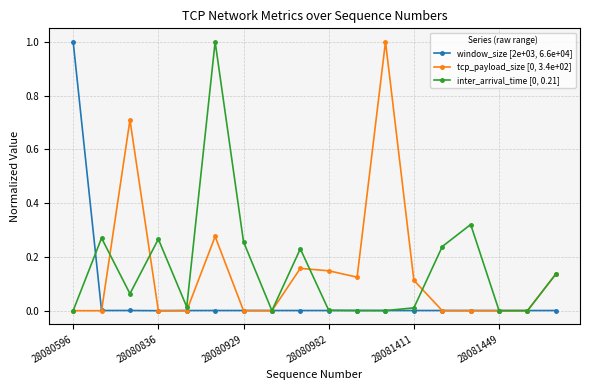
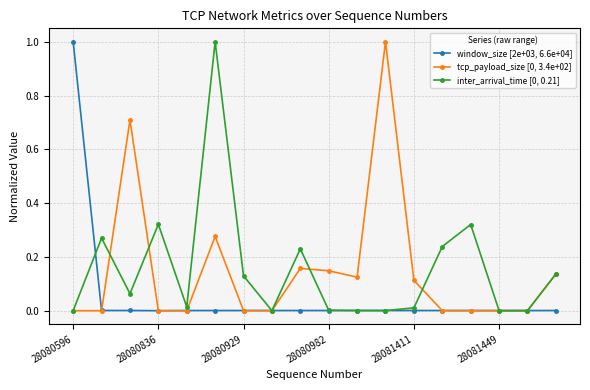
inter_arrival_time [0, 0.21], 28080836: 0.27 -> 0.32
inter_arrival_time [0, 0.21], 28080929: 0.26 -> 0.13
